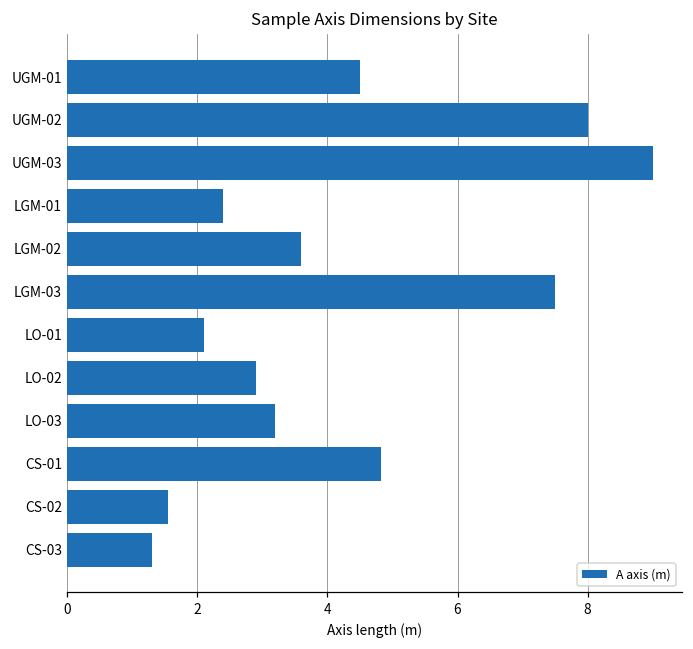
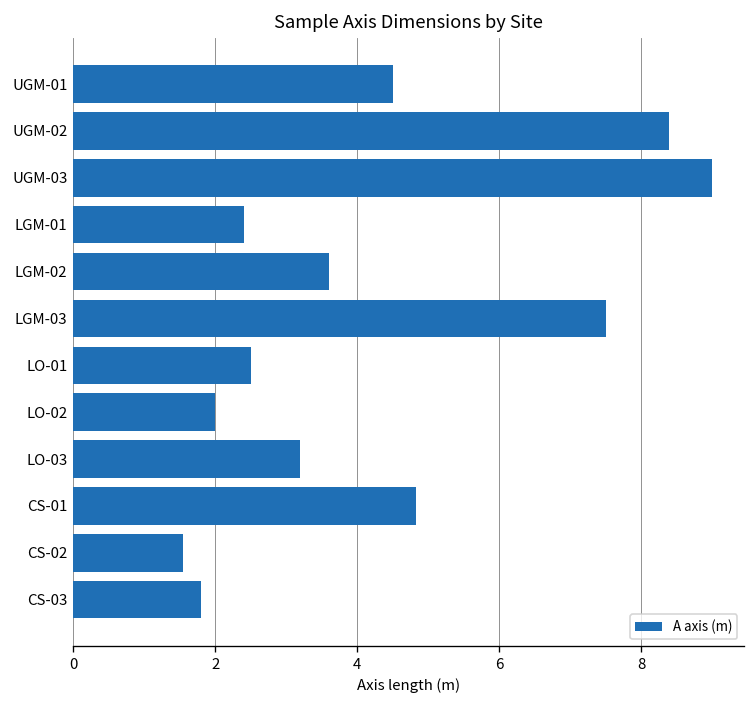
UGM-02: 8.0 -> 8.4
LO-01: 2.1 -> 2.5
LO-02: 2.9 -> 2.0
CS-03: 1.3 -> 1.8
